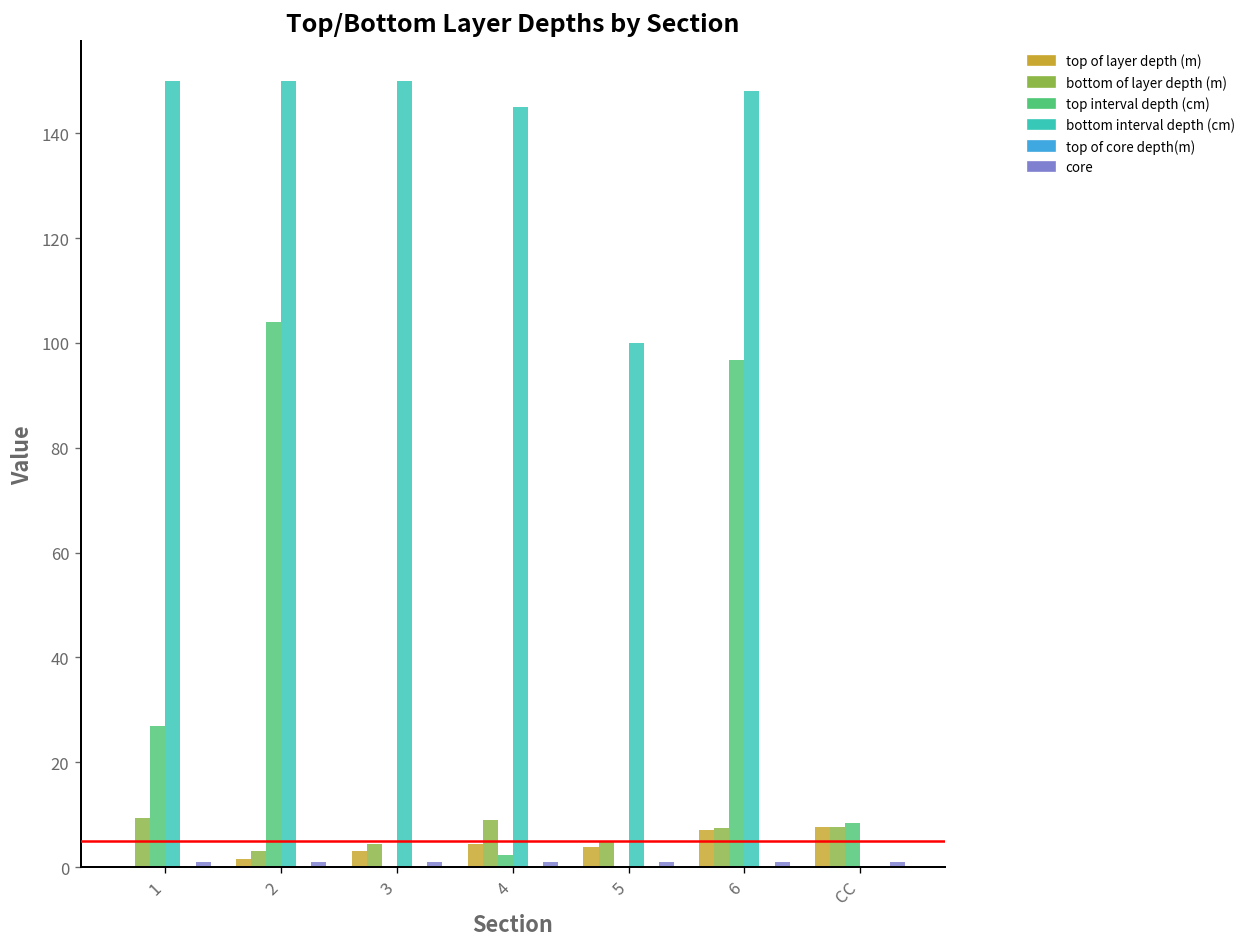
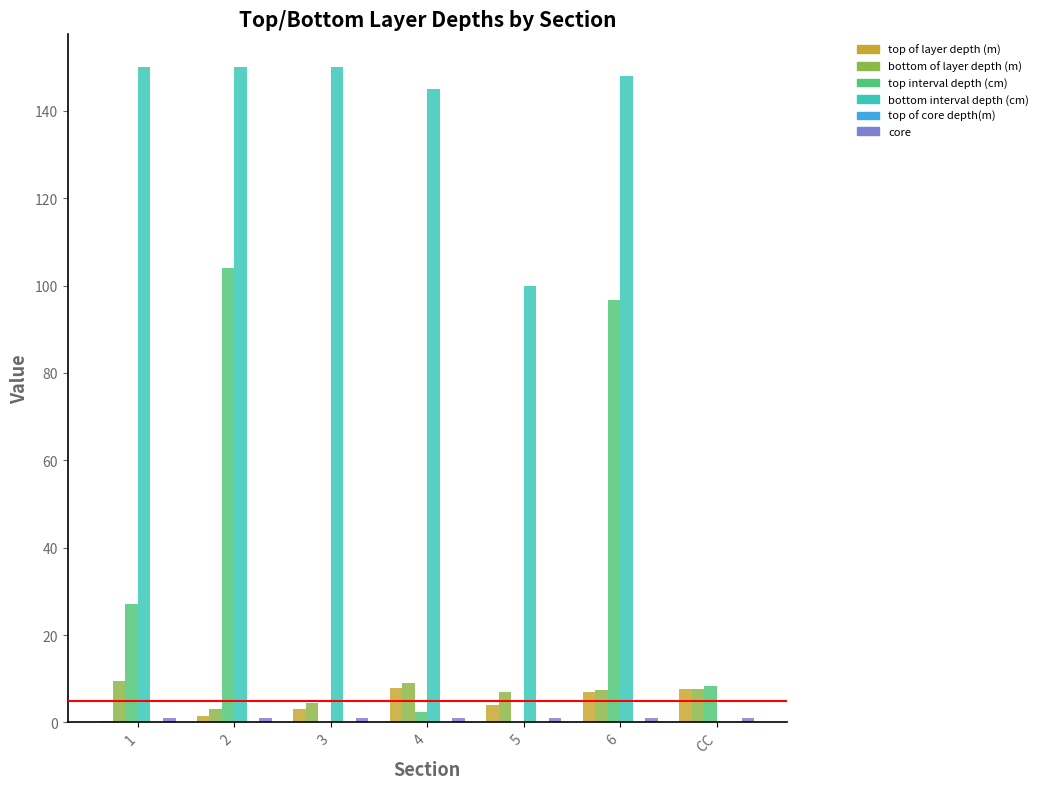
top of layer depth (m), 4: 5 -> 8
bottom of layer depth (m), 5: 5 -> 7
